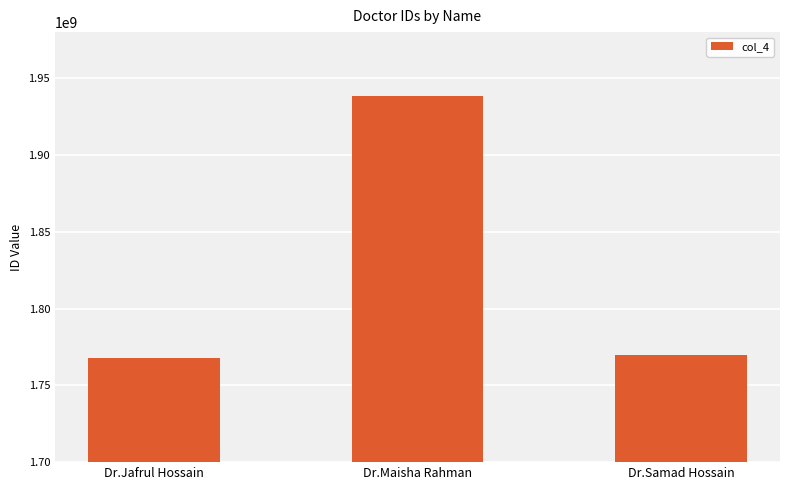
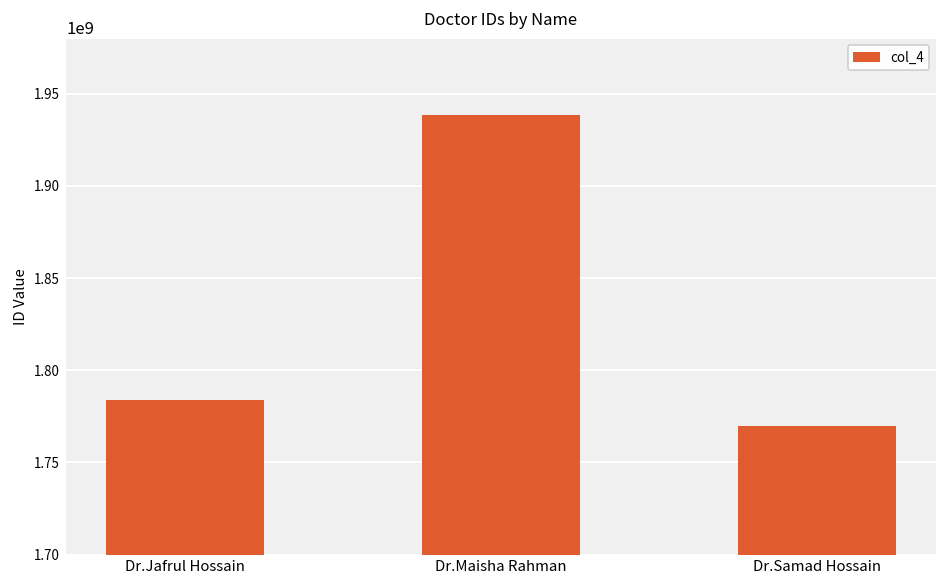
Dr.Jafrul Hossain: 1768000000 -> 1784000000
